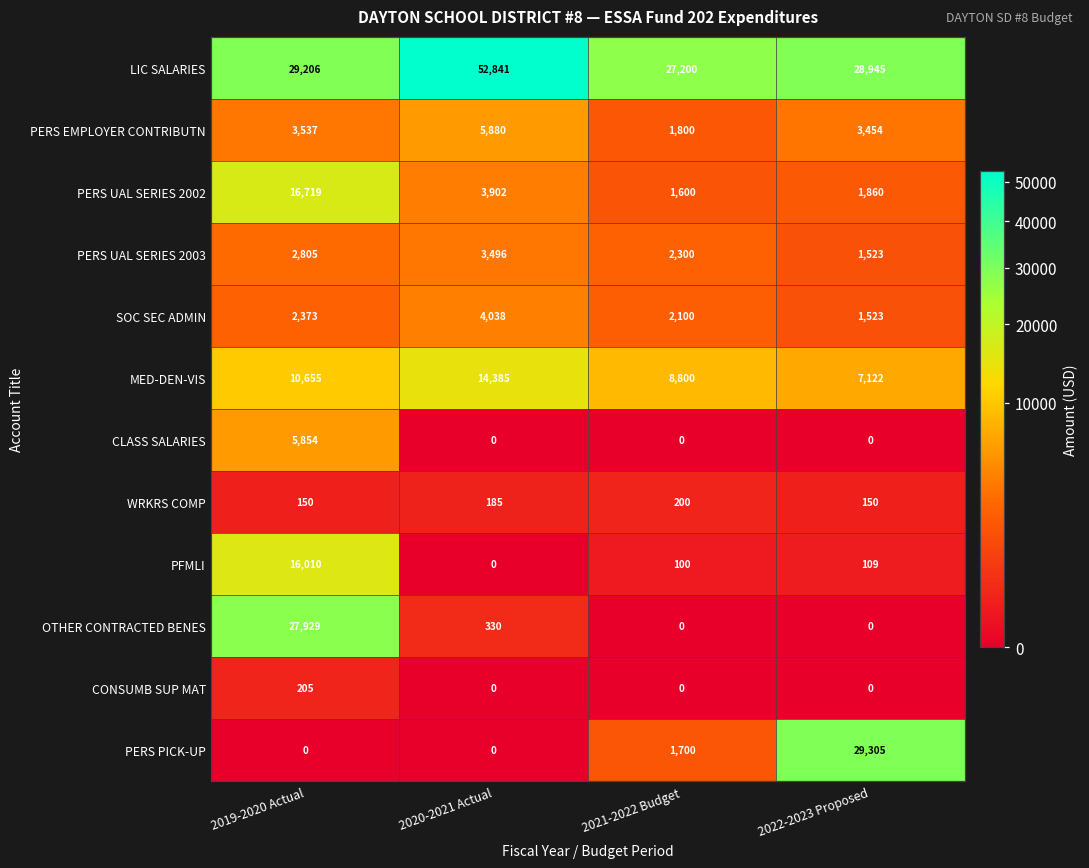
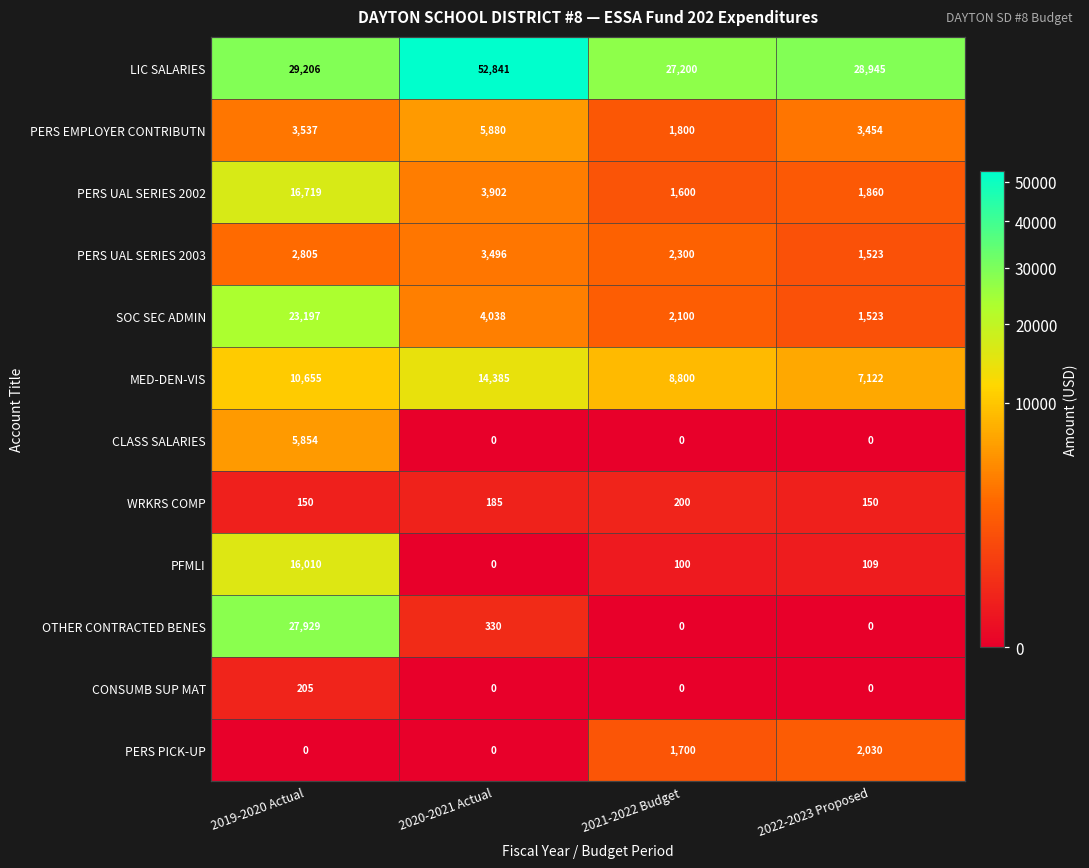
SOC SEC ADMIN, 2019-2020 Actual: 2,373 -> 23,197
PERS PICK-UP, 2022-2023 Proposed: 29,305 -> 2,030
